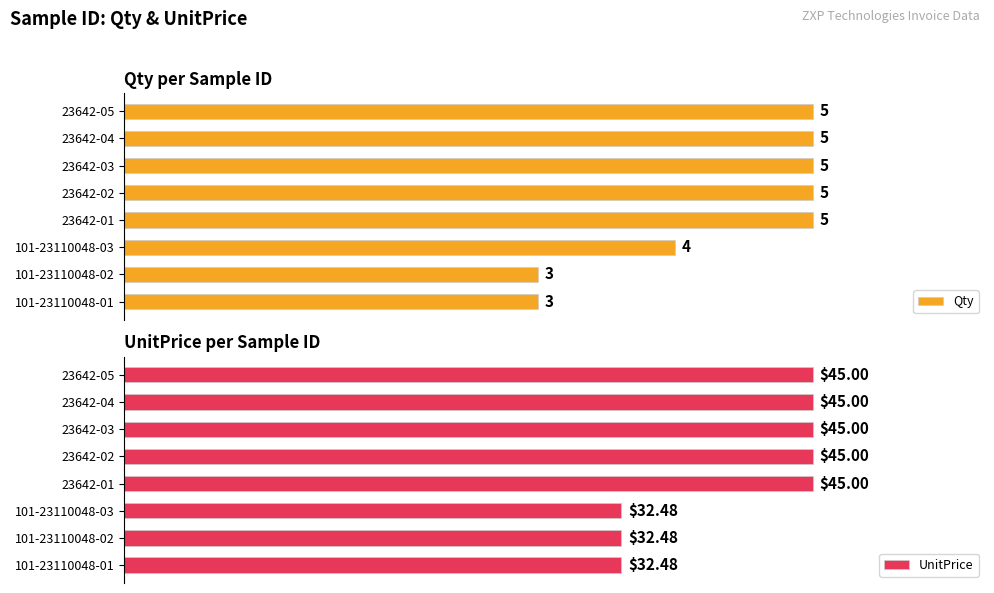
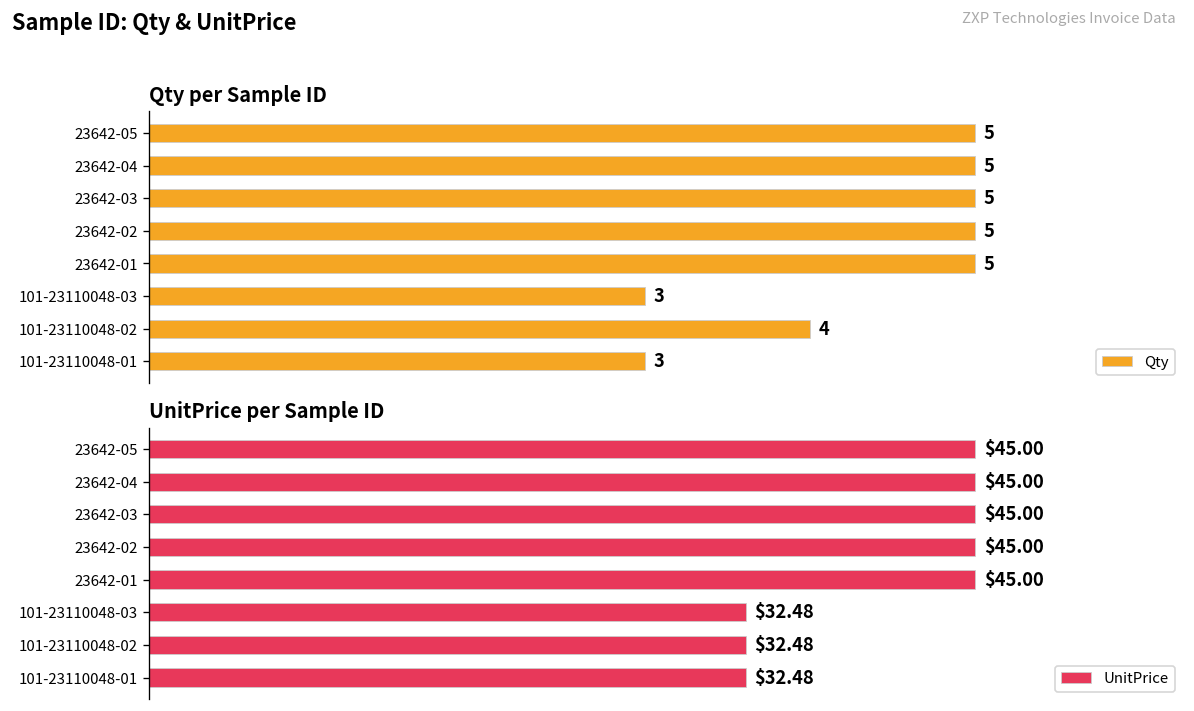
Qty per Sample ID, 101-23110048-03: 4 -> 3
Qty per Sample ID, 101-23110048-02: 3 -> 4
